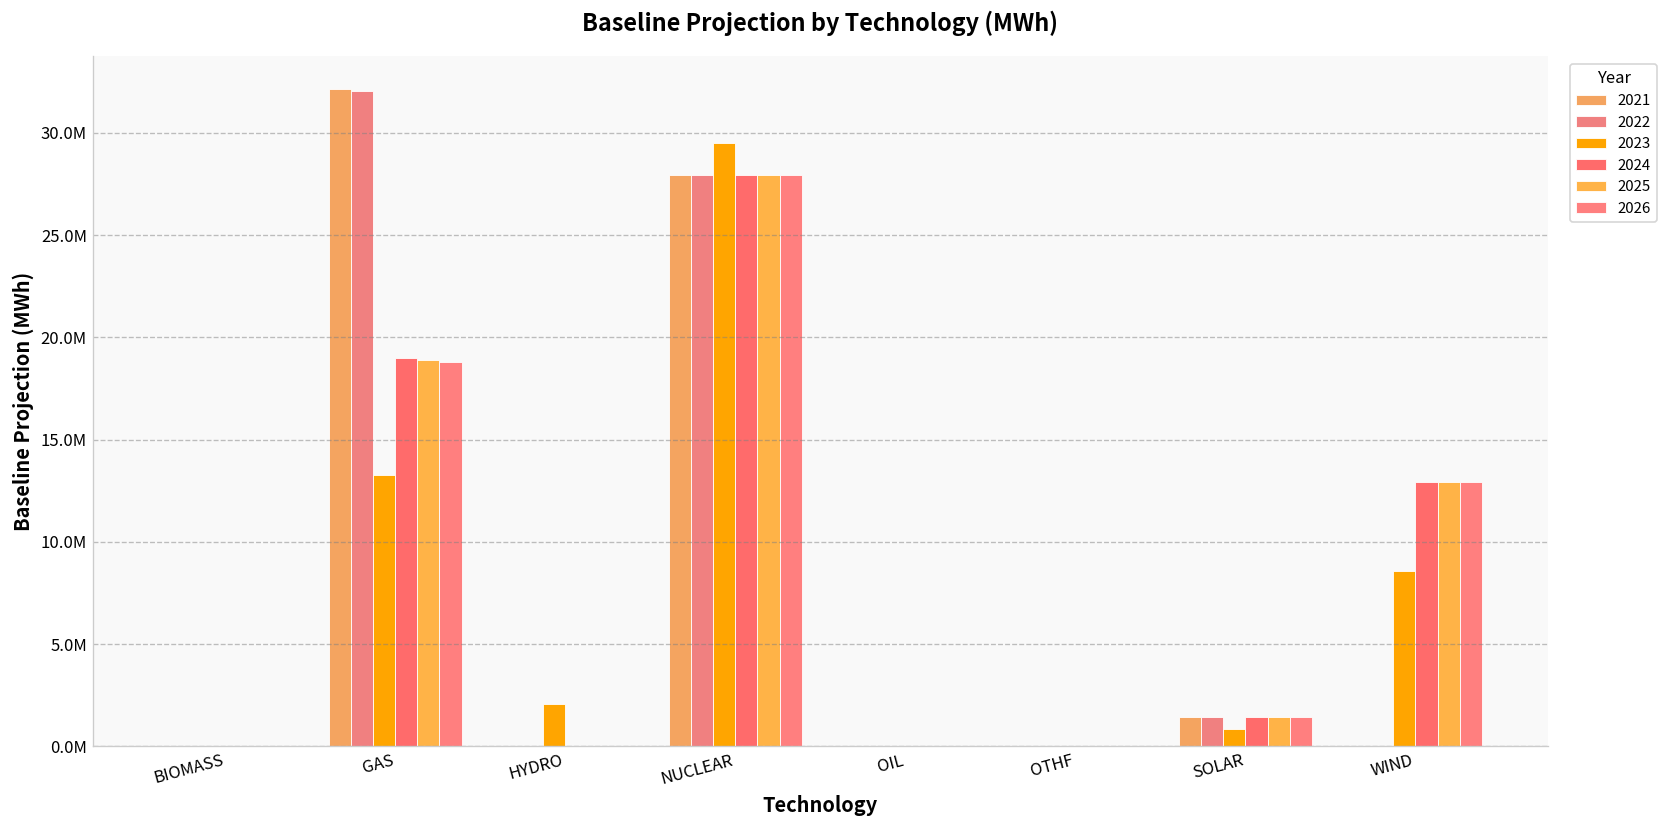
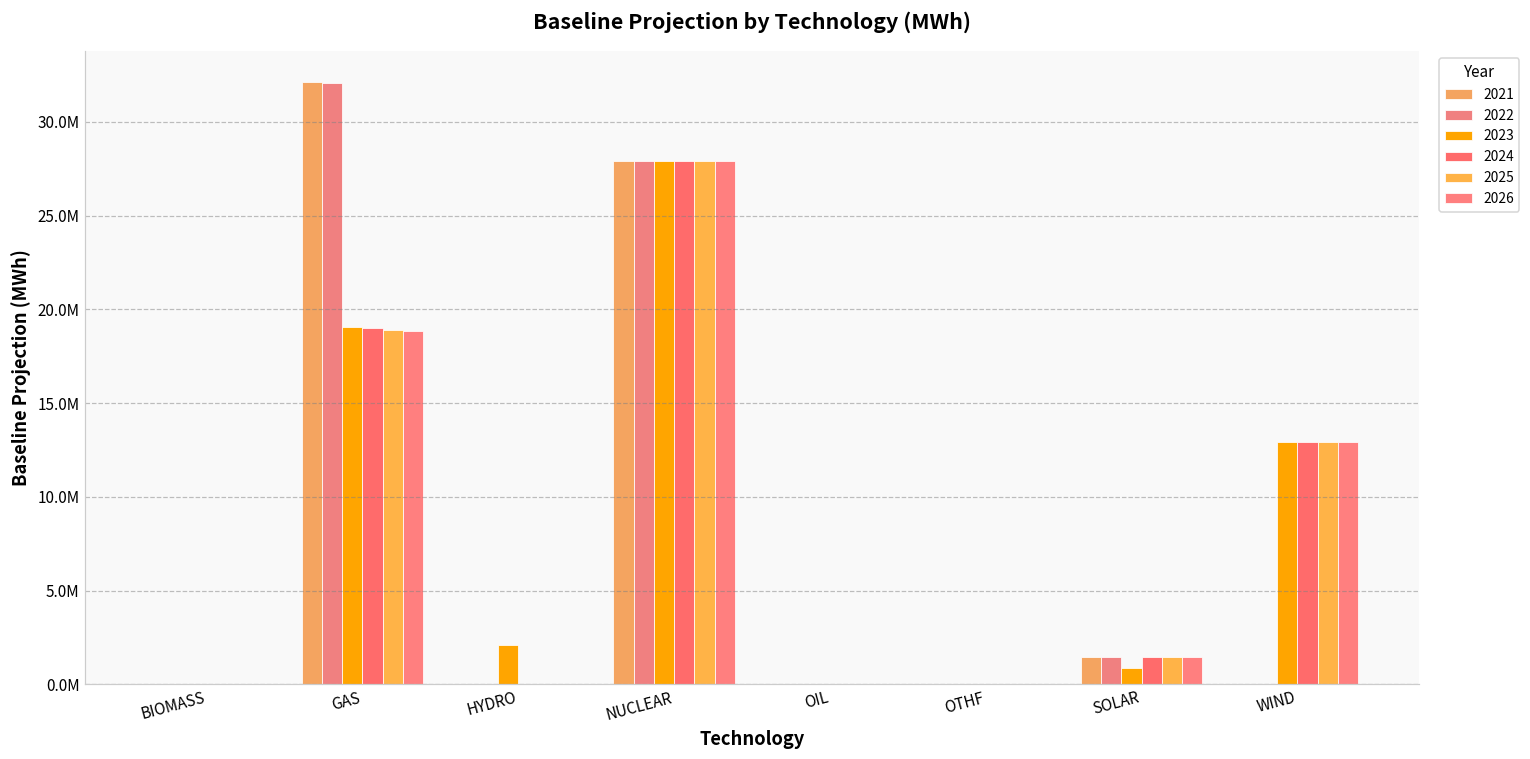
2023, GAS: 13300000 -> 19100000
2023, NUCLEAR: 29500000 -> 27900000
2023, WIND: 8600000 -> 12900000
